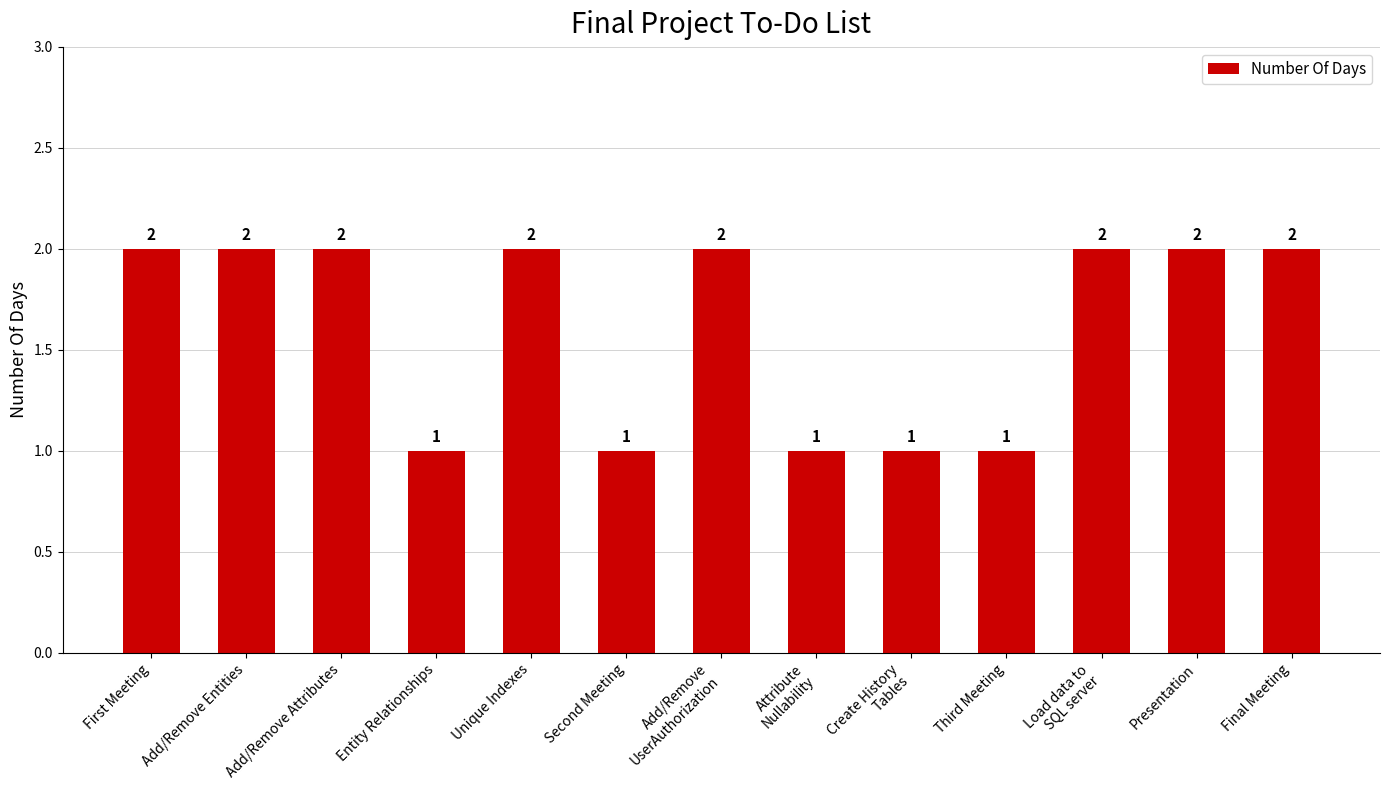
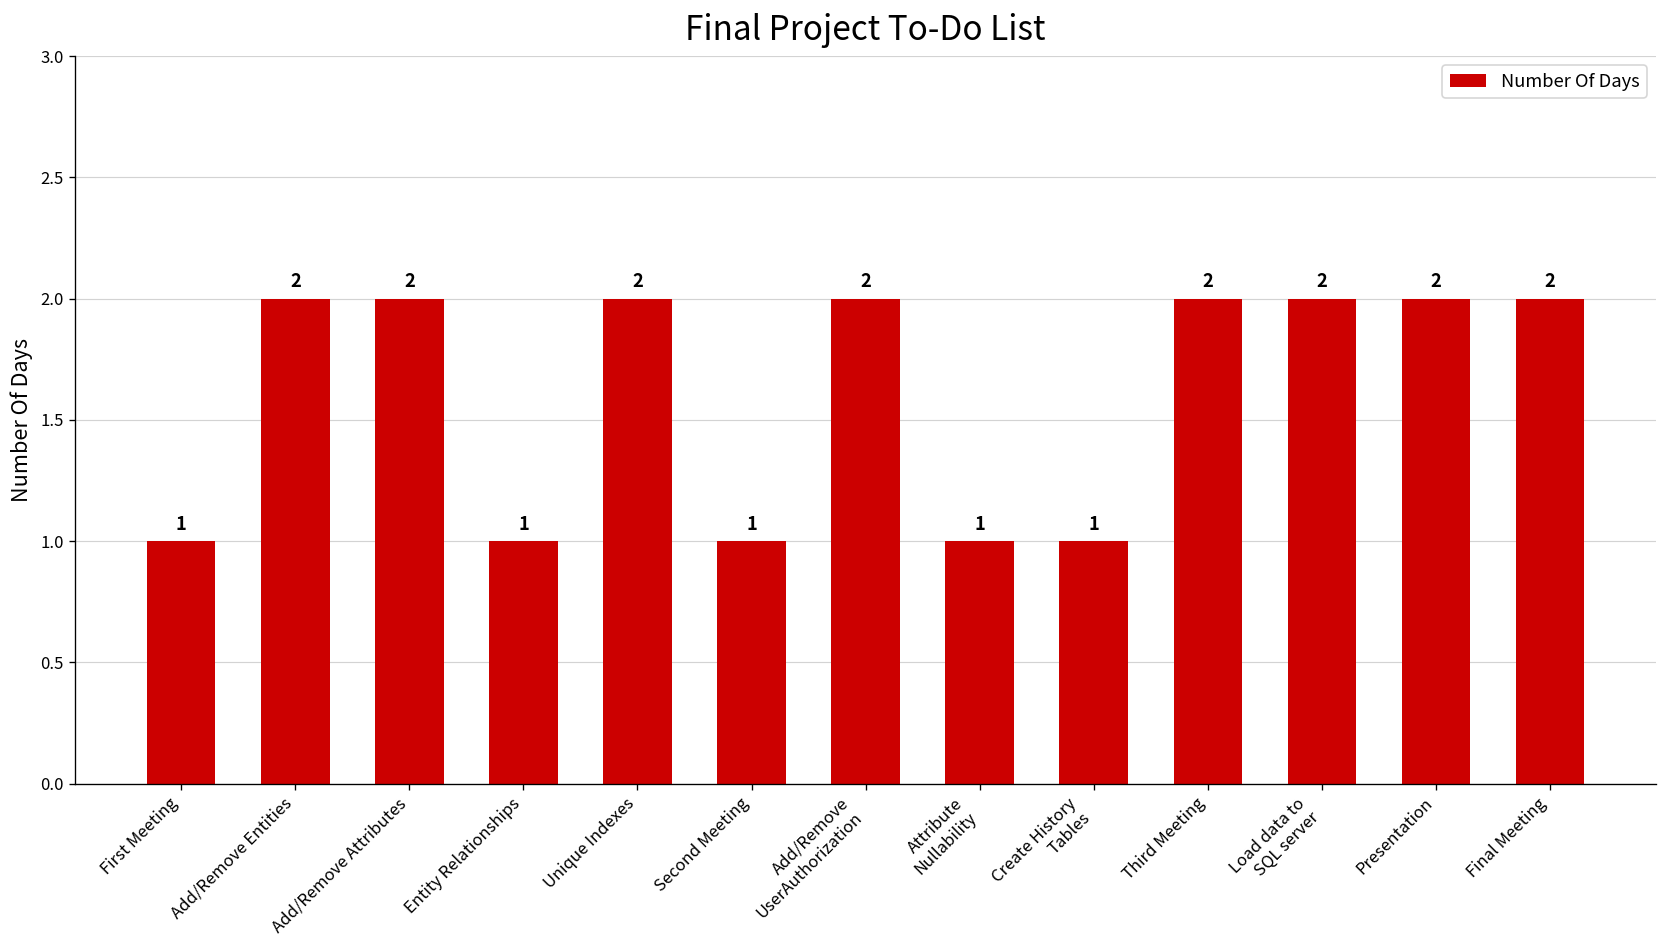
First Meeting: 2 -> 1
Third Meeting: 1 -> 2
